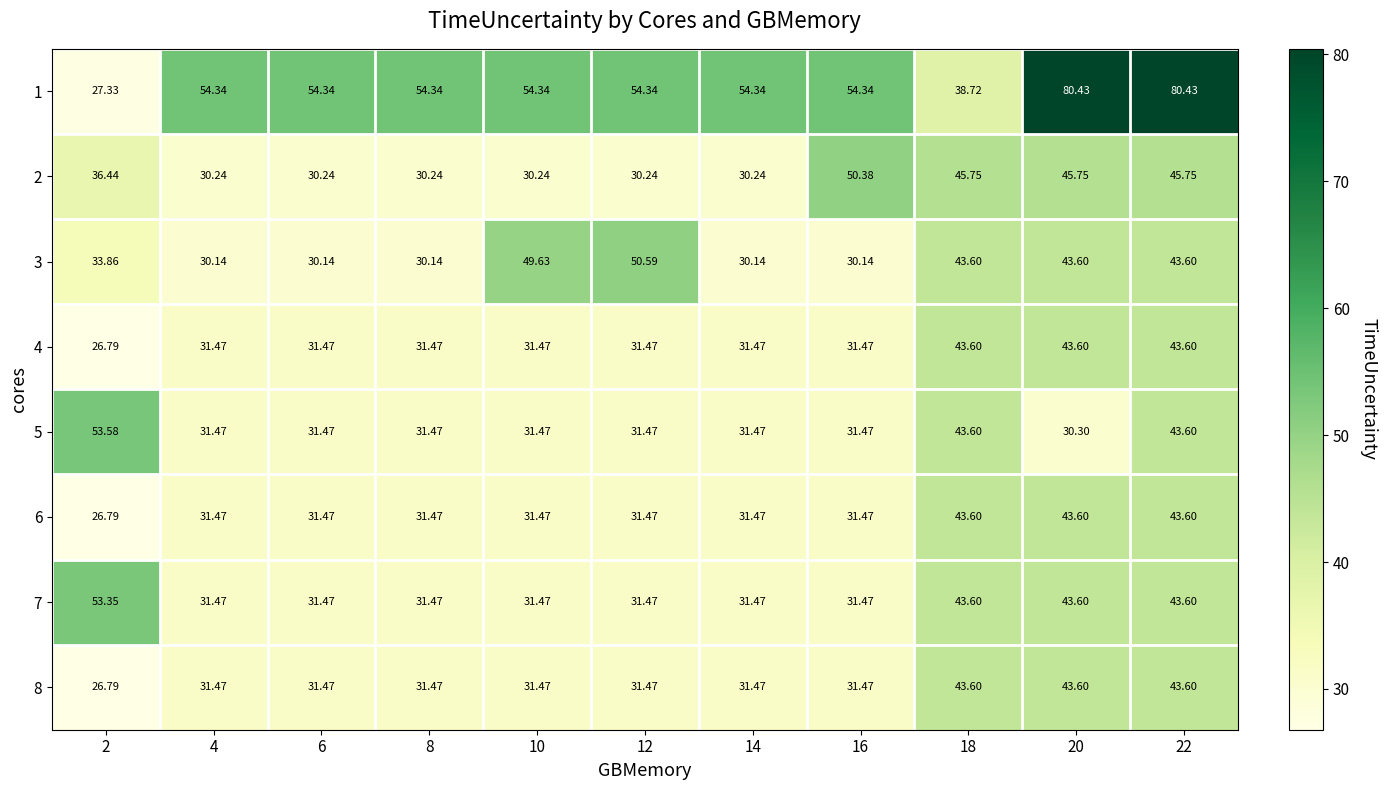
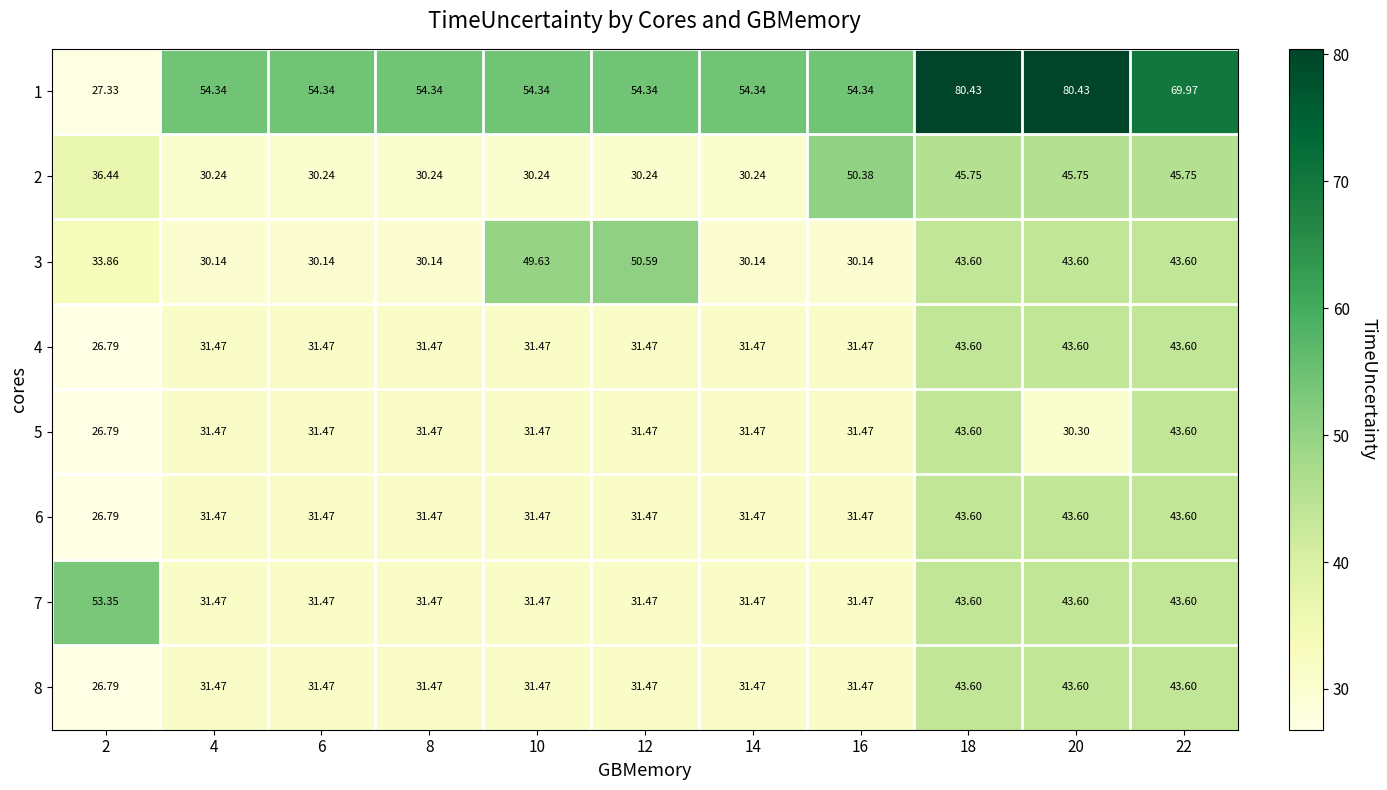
1, 18: 38.72 -> 80.43
1, 22: 80.43 -> 69.97
5, 2: 53.58 -> 26.79
